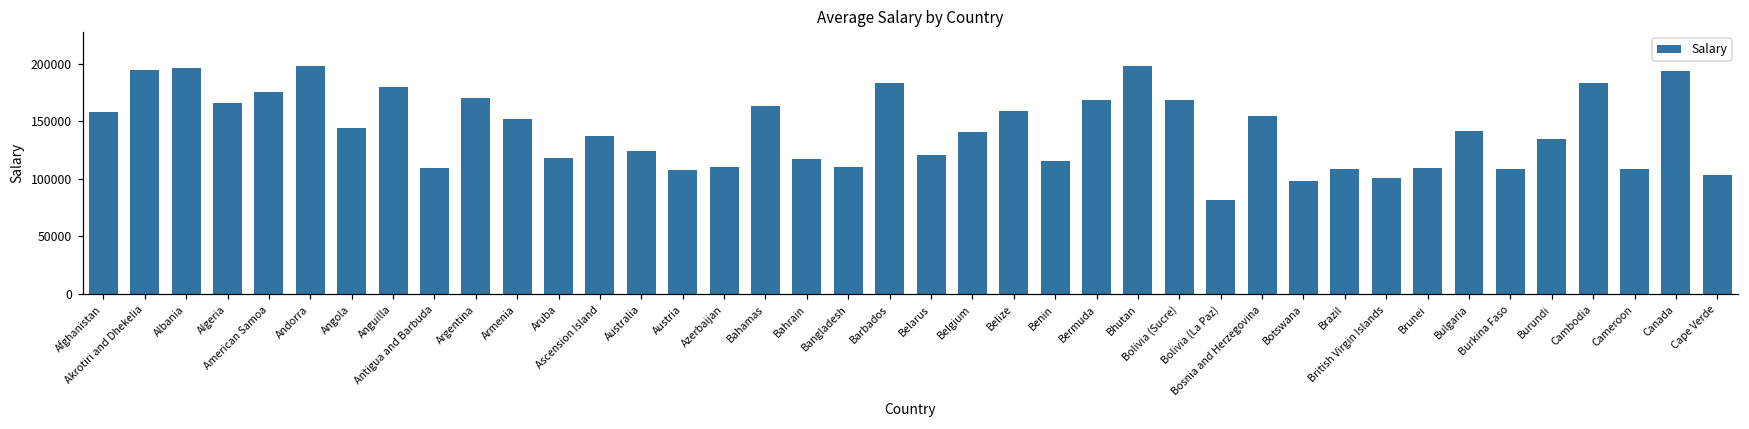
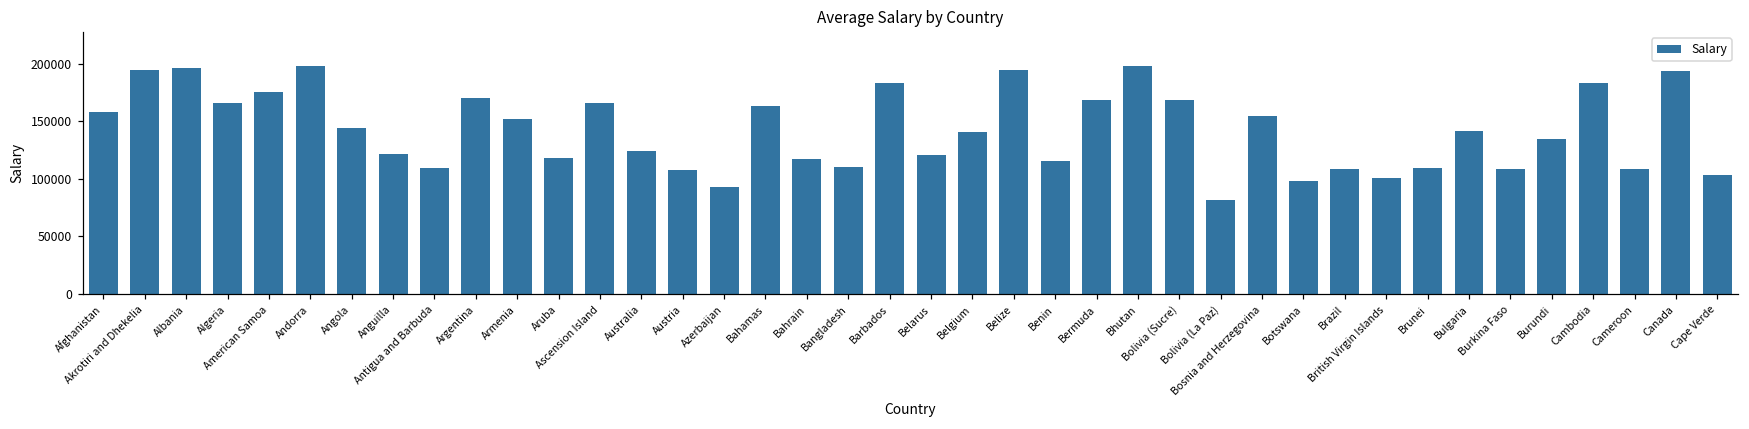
Anguilla: 180000 -> 121000
Ascension Island: 137000 -> 166000
Azerbaijan: 110000 -> 92000
Belize: 159000 -> 195000
